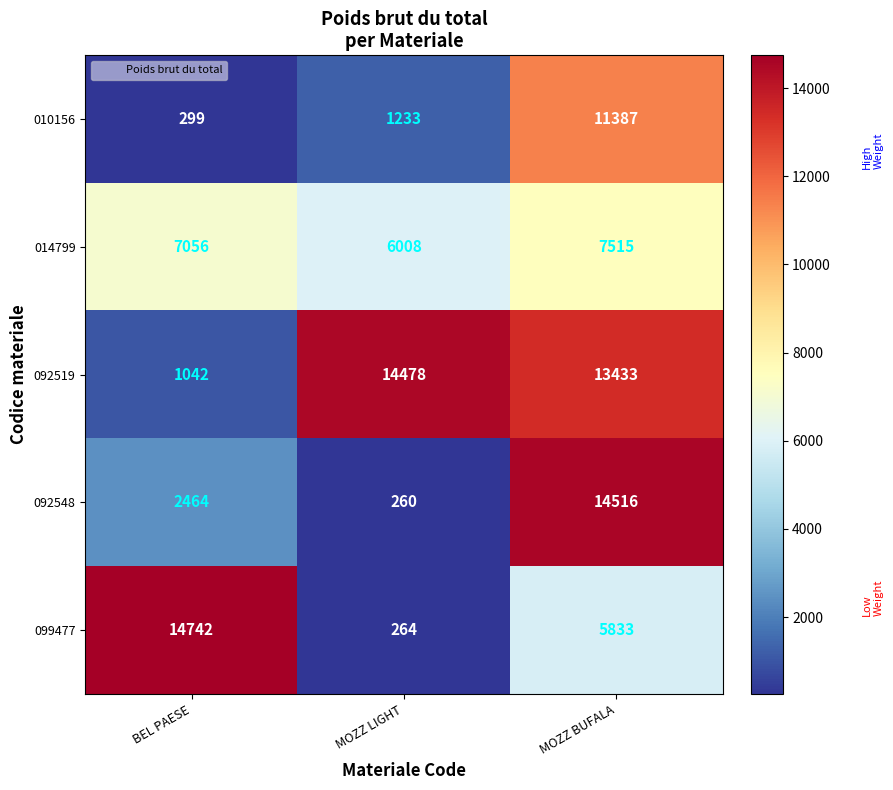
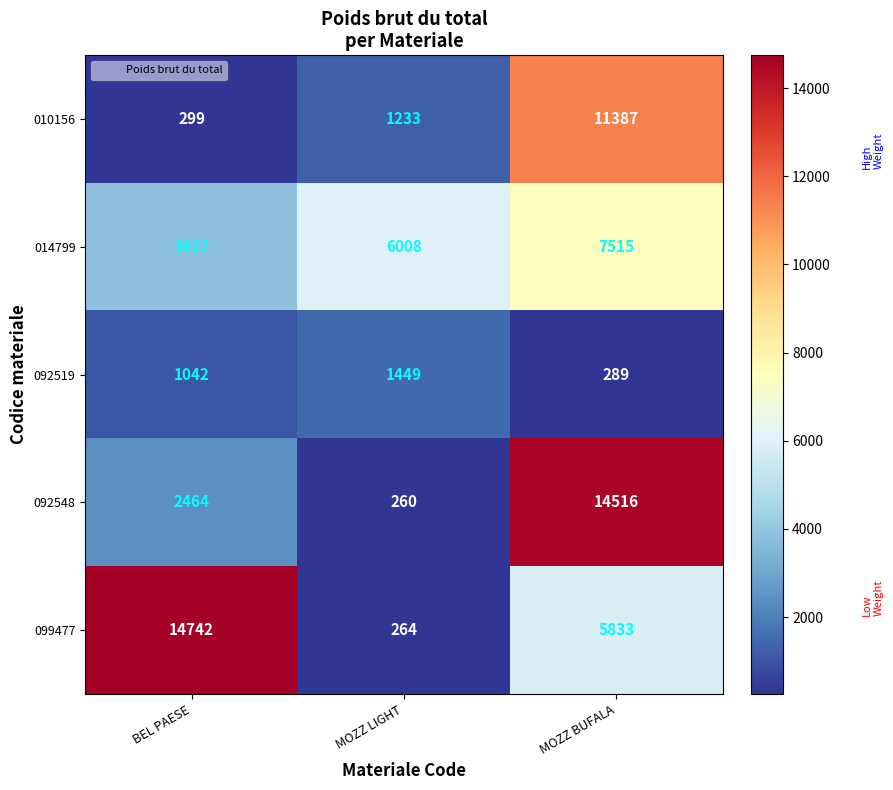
014799, BEL PAESE: 7056 -> 3827
092519, MOZZ LIGHT: 14478 -> 1449
092519, MOZZ BUFALA: 13433 -> 289
